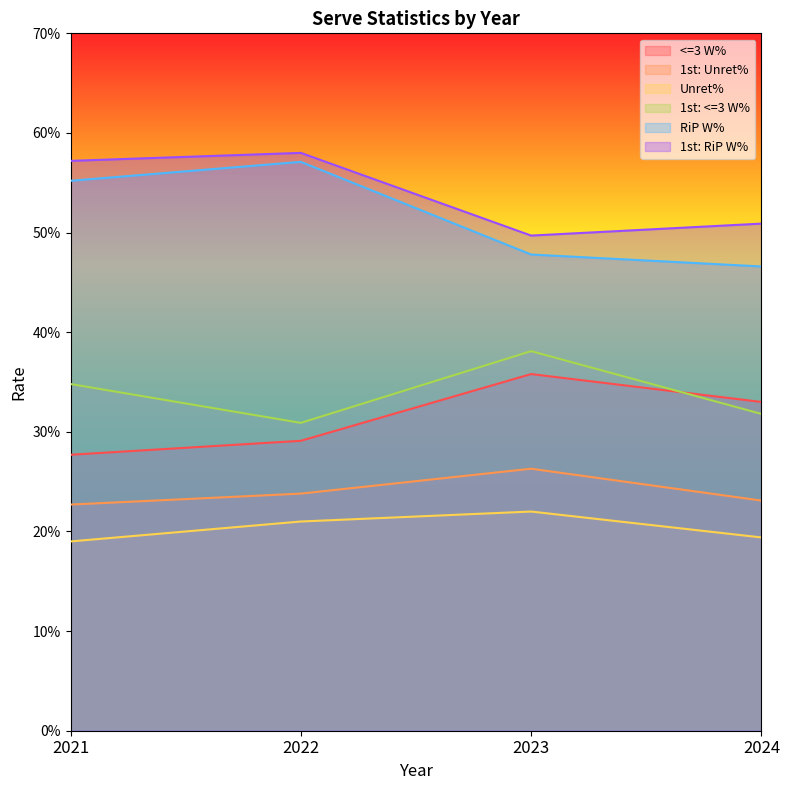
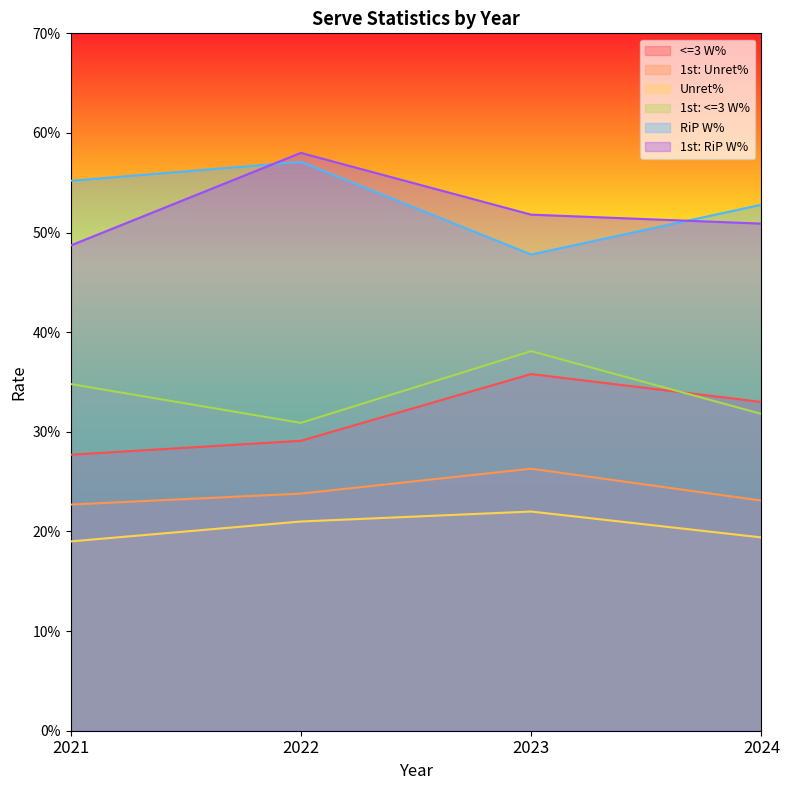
1st: RiP W%, 2021: 57% -> 49%
1st: RiP W%, 2023: 50% -> 52%
RiP W%, 2024: 47% -> 53%
